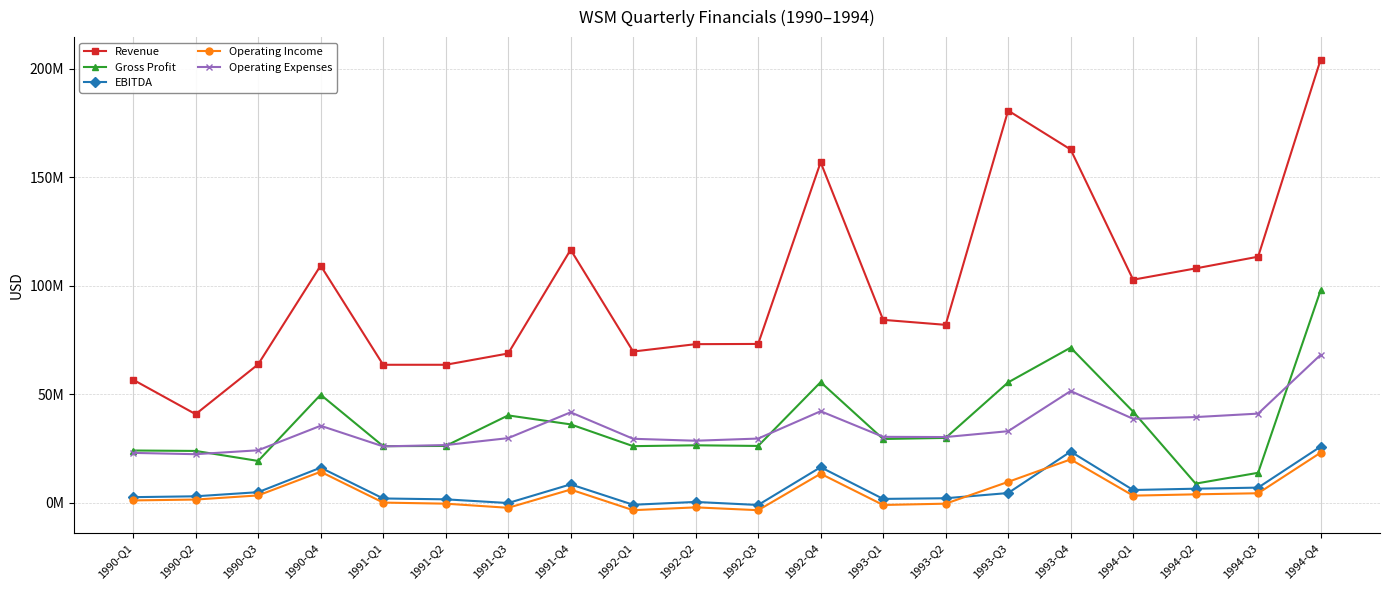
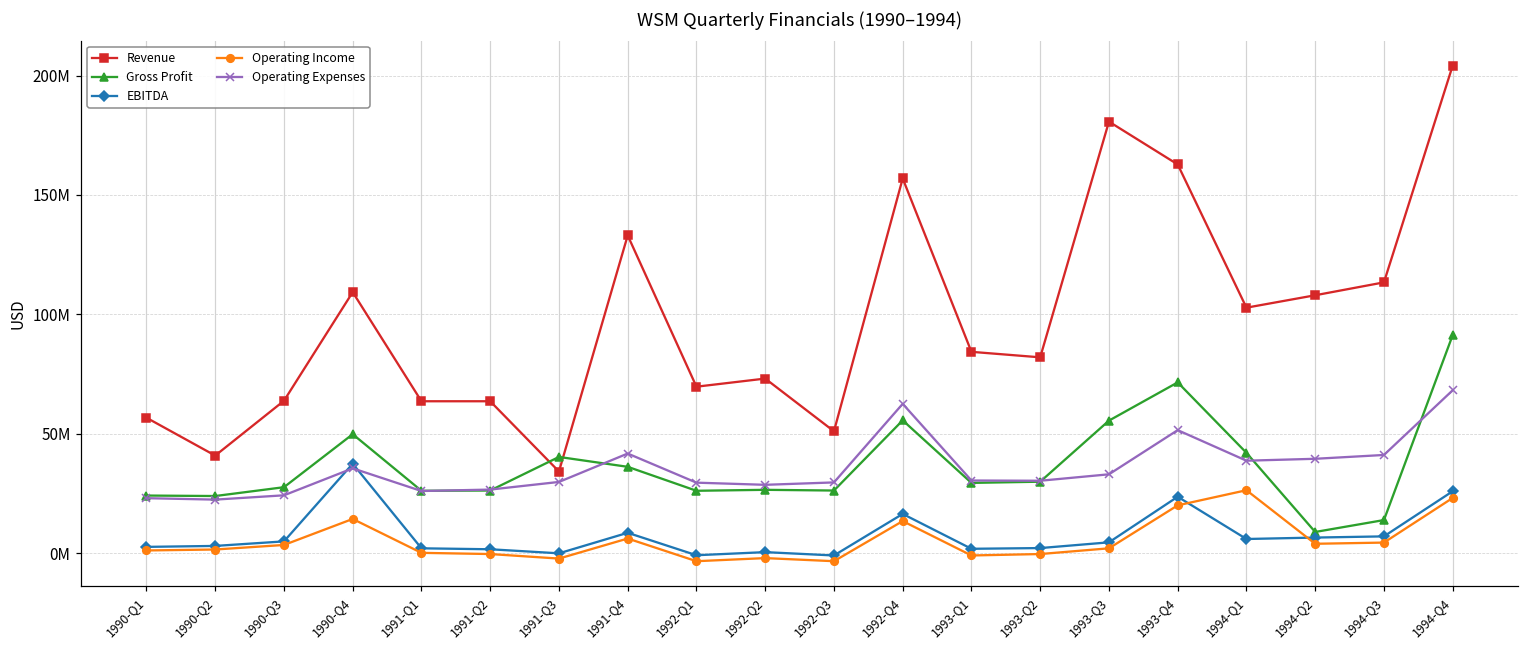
Gross Profit, 1990-Q3: 19000000 -> 28000000
EBITDA, 1990-Q4: 16000000 -> 37000000
Revenue, 1991-Q3: 69000000 -> 34000000
Revenue, 1991-Q4: 117000000 -> 133000000
Revenue, 1992-Q3: 73000000 -> 51000000
Operating Expenses, 1992-Q4: 42000000 -> 63000000
Operating Income, 1993-Q3: 10000000 -> 2000000
Operating Income, 1994-Q1: 3000000 -> 26000000
Gross Profit, 1994-Q4: 98000000 -> 91000000
